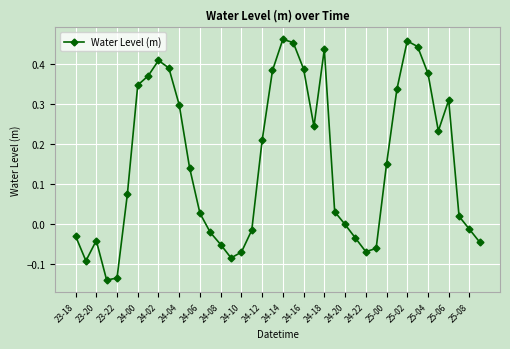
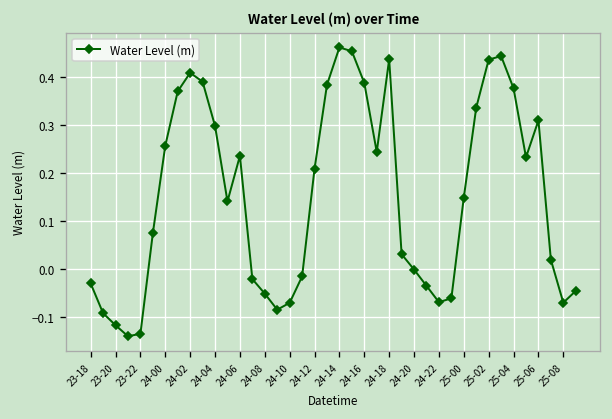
23-20: -0.04 -> -0.12
24-00: 0.35 -> 0.26
24-06: 0.03 -> 0.24
25-02: 0.46 -> 0.44
25-08: -0.01 -> -0.07
